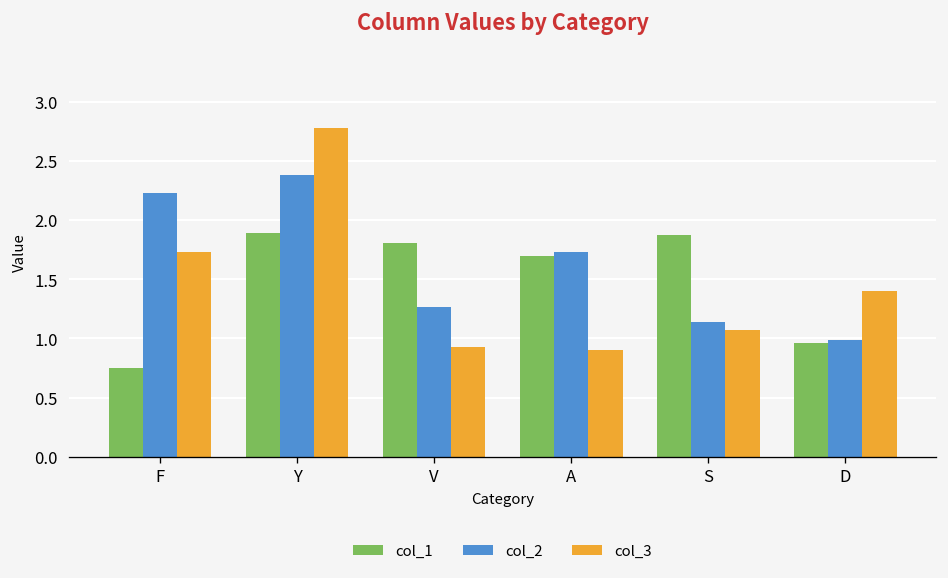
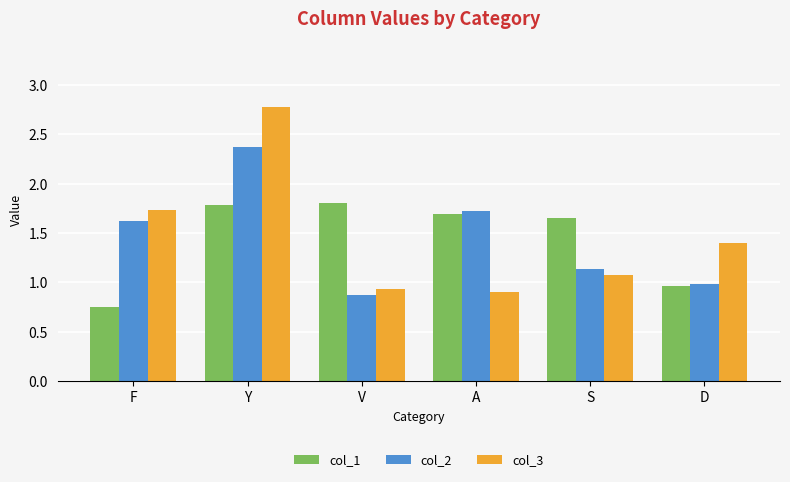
col_2, F: 2.2 -> 1.6
col_1, Y: 1.9 -> 1.8
col_2, V: 1.3 -> 0.9
col_1, S: 1.9 -> 1.7
